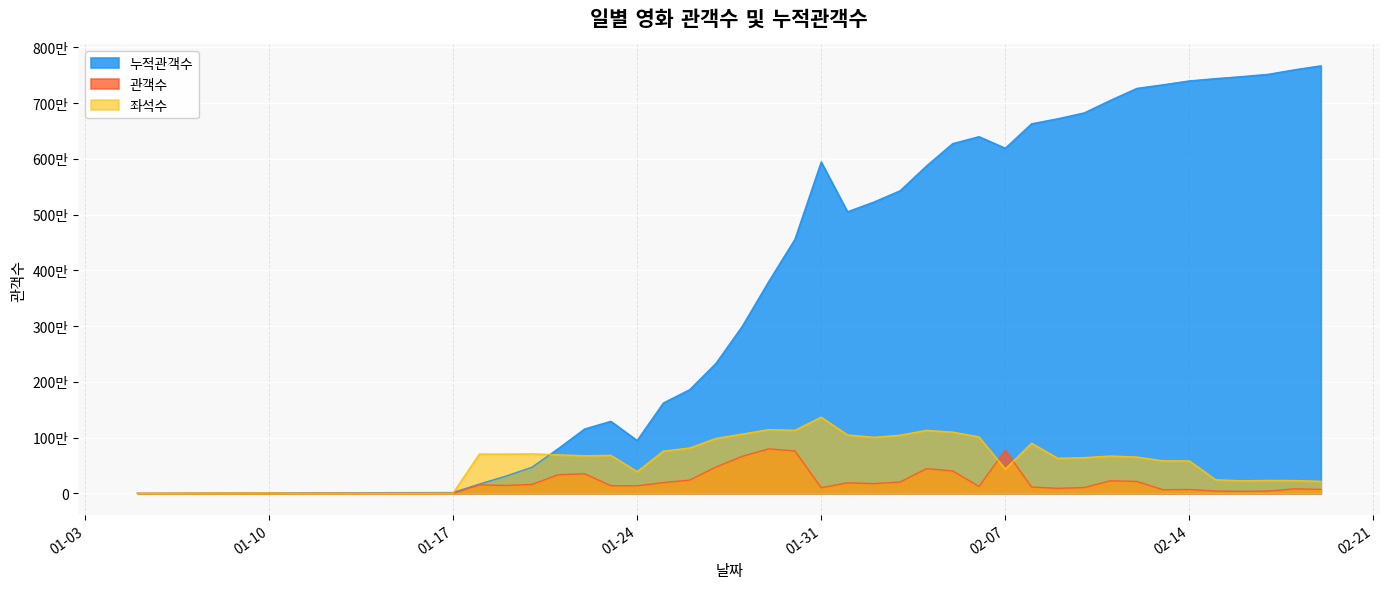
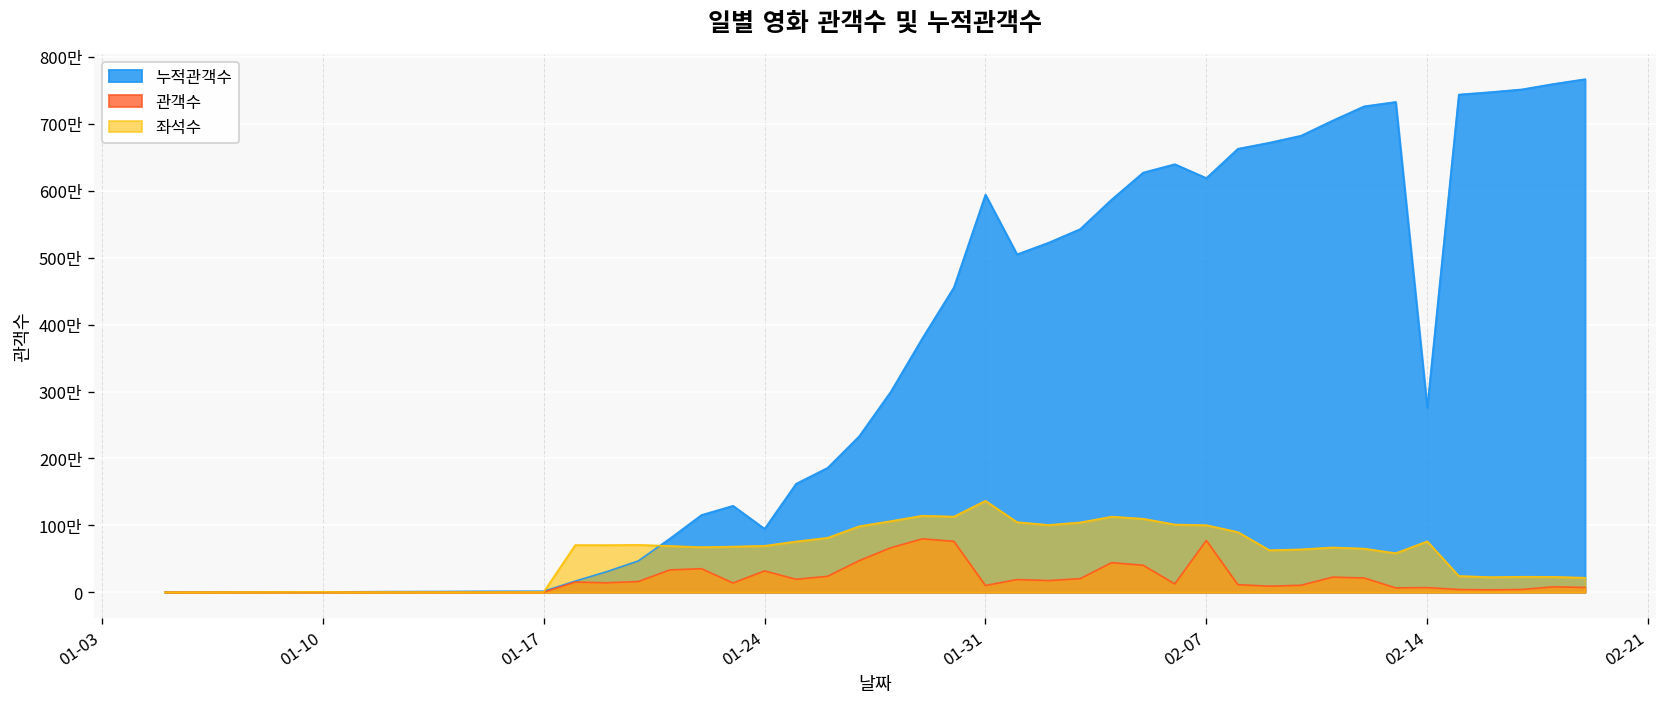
관객수, 01-24: 10만 -> 30만
좌석수, 01-24: 40만 -> 70만
좌석수, 02-07: 40만 -> 100만
누적관객수, 02-14: 740만 -> 280만
좌석수, 02-14: 60만 -> 80만
